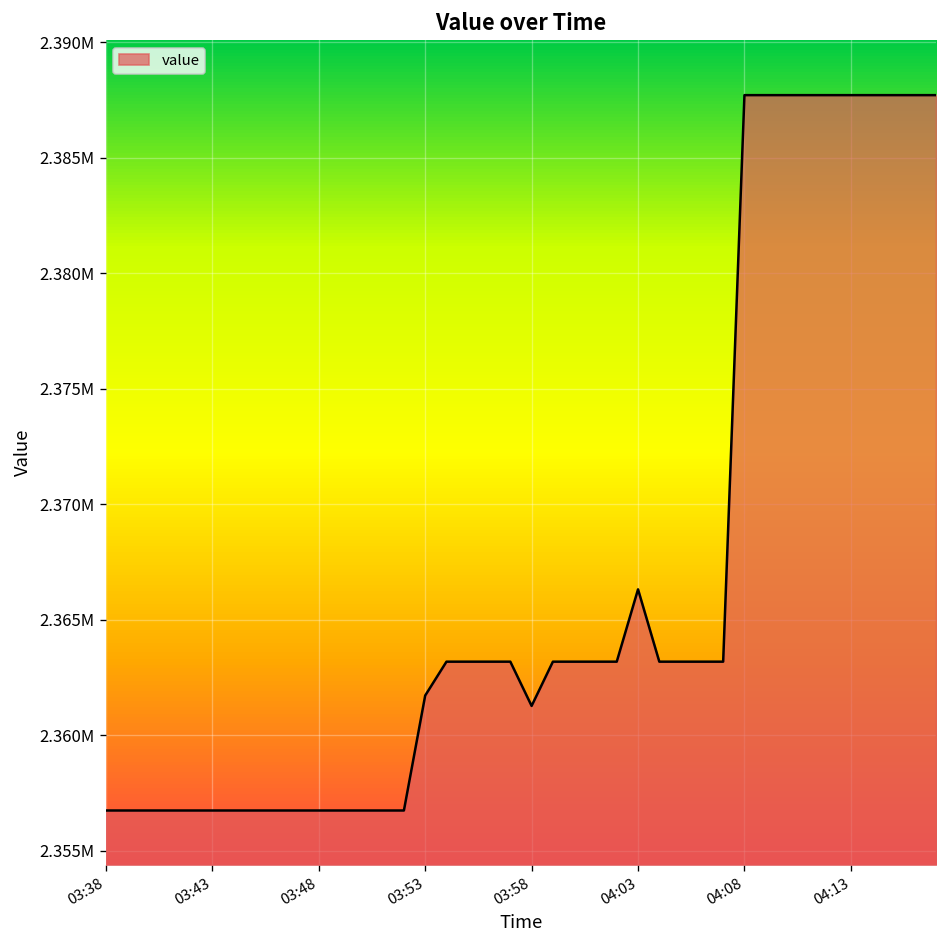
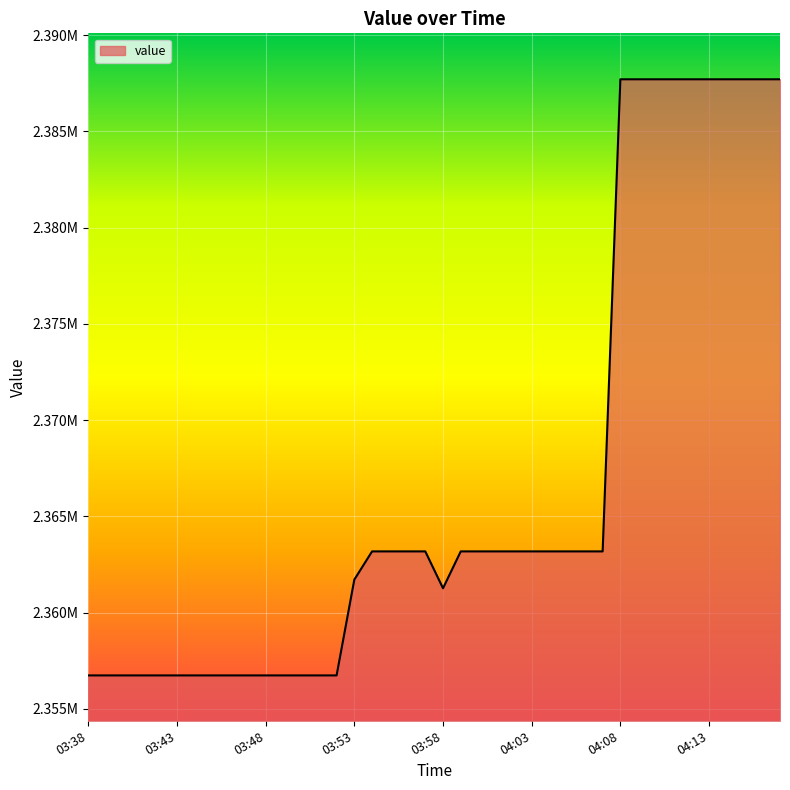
04:03: 2366300 -> 2363200
